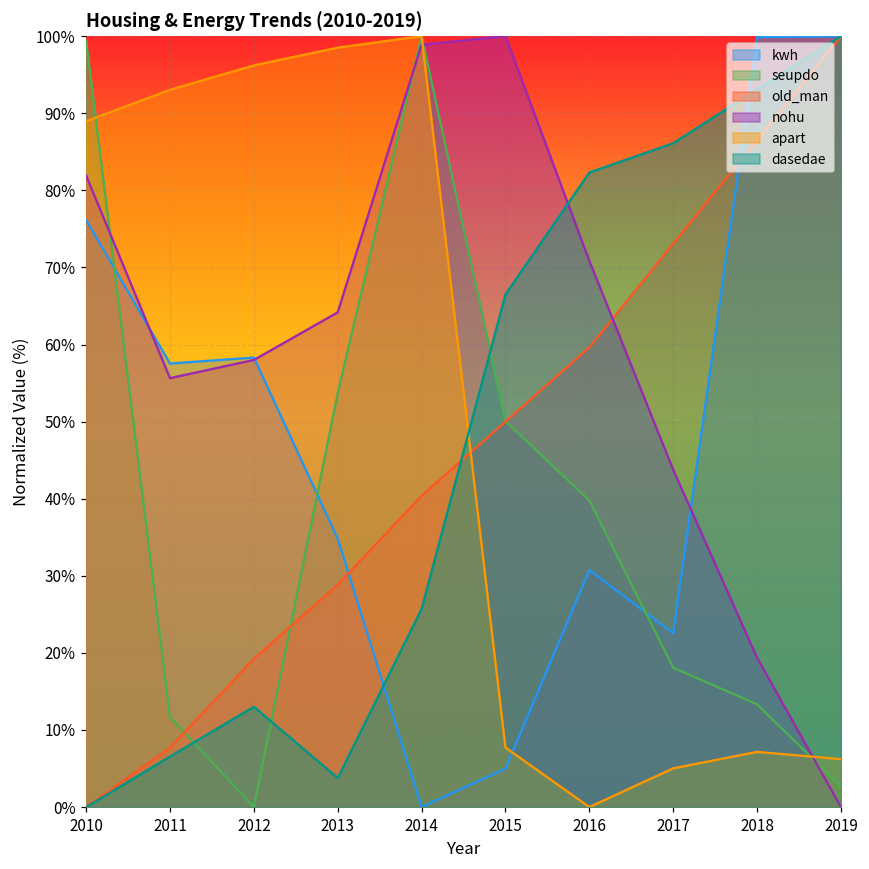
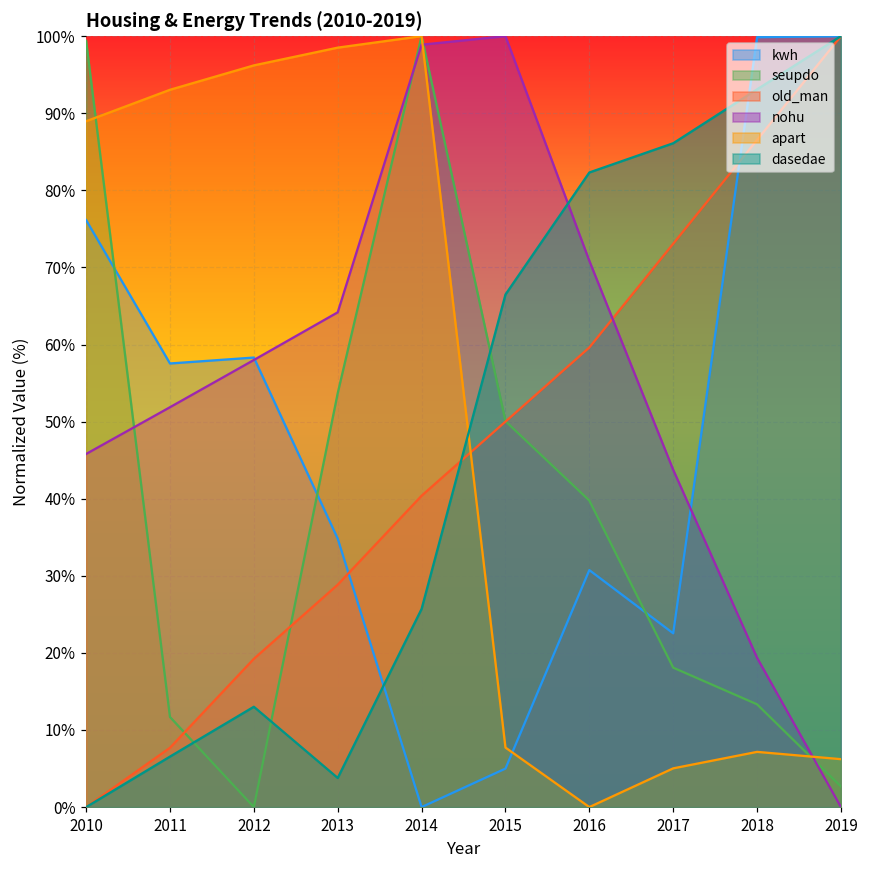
nohu, 2010: 82% -> 46%
nohu, 2011: 56% -> 52%
